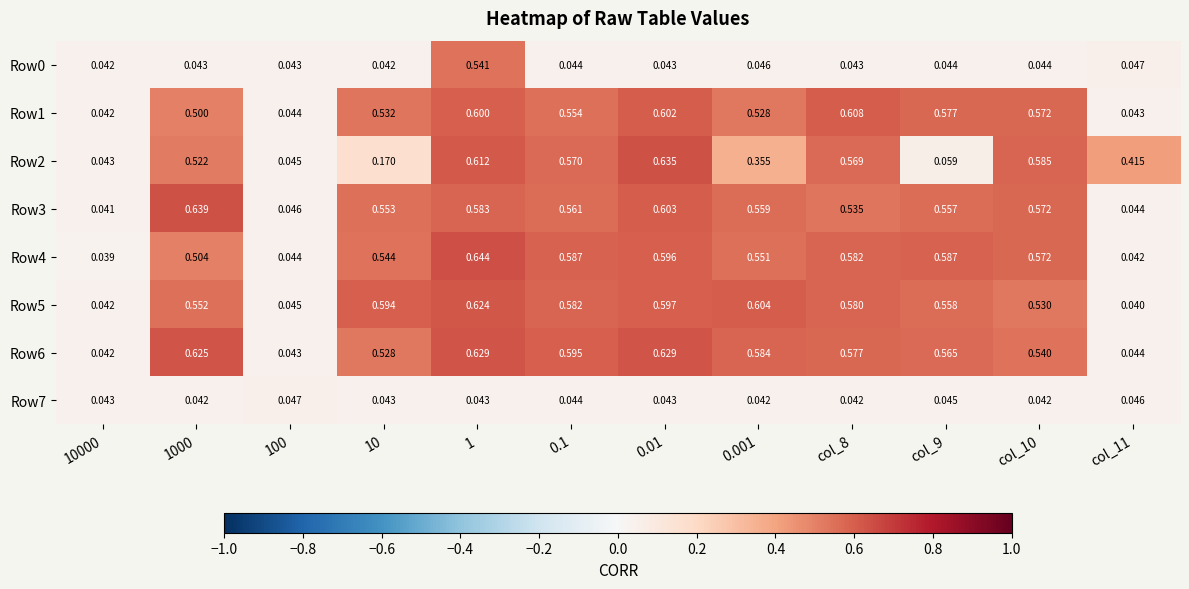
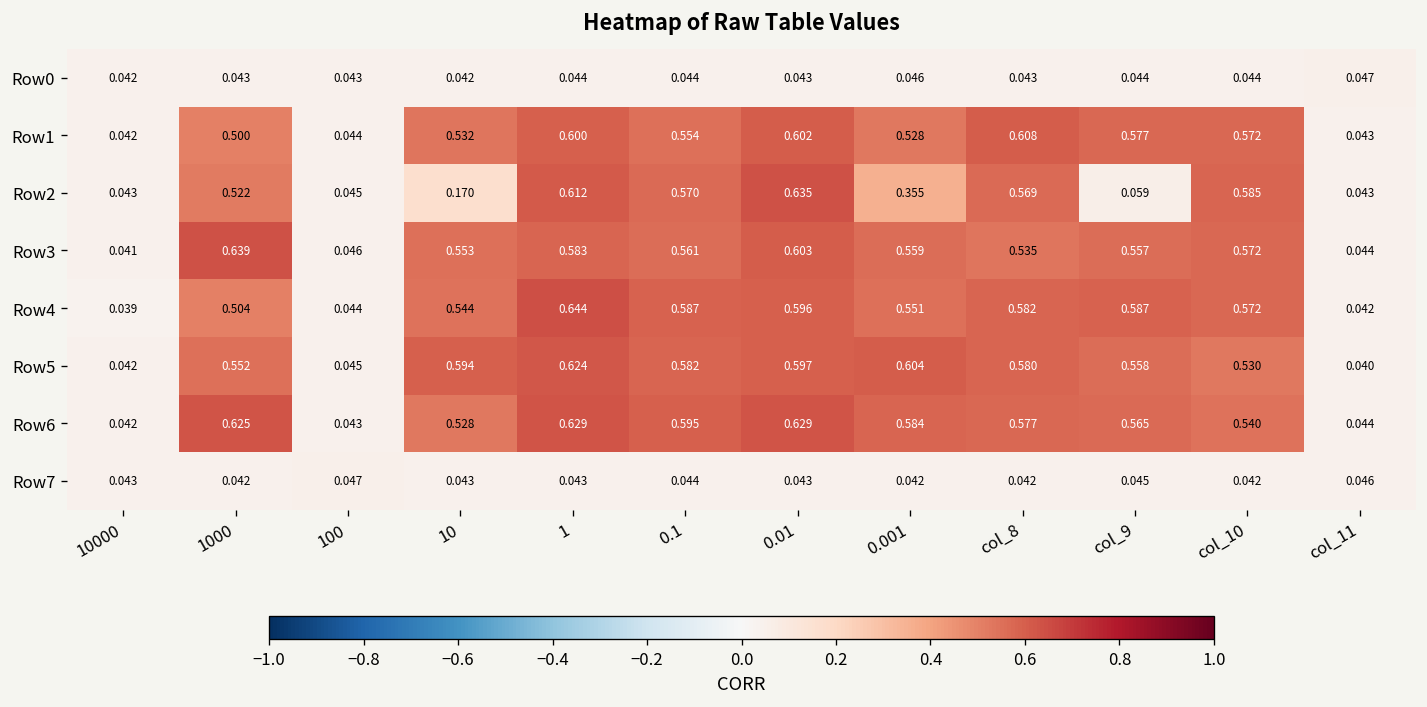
Row0, 1: 0.541 -> 0.044
Row2, col_11: 0.415 -> 0.043
